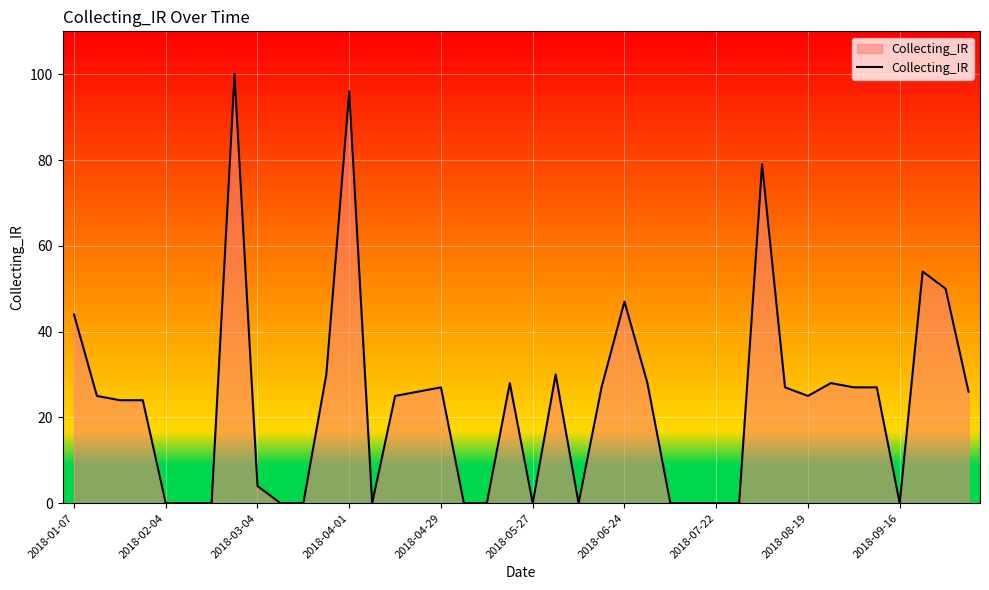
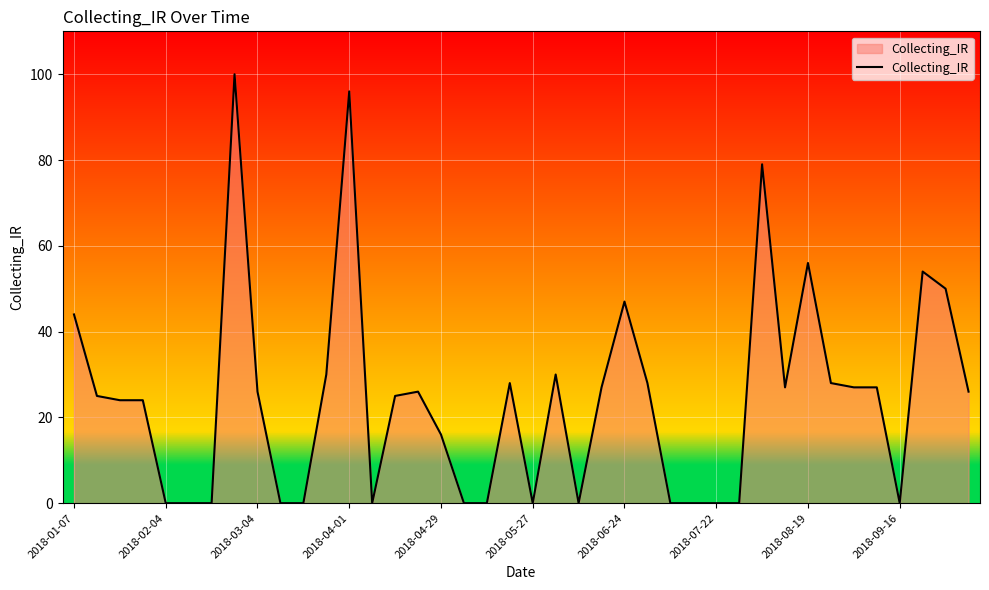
2018-03-04: 4 -> 26
2018-04-29: 27 -> 16
2018-08-19: 25 -> 56
